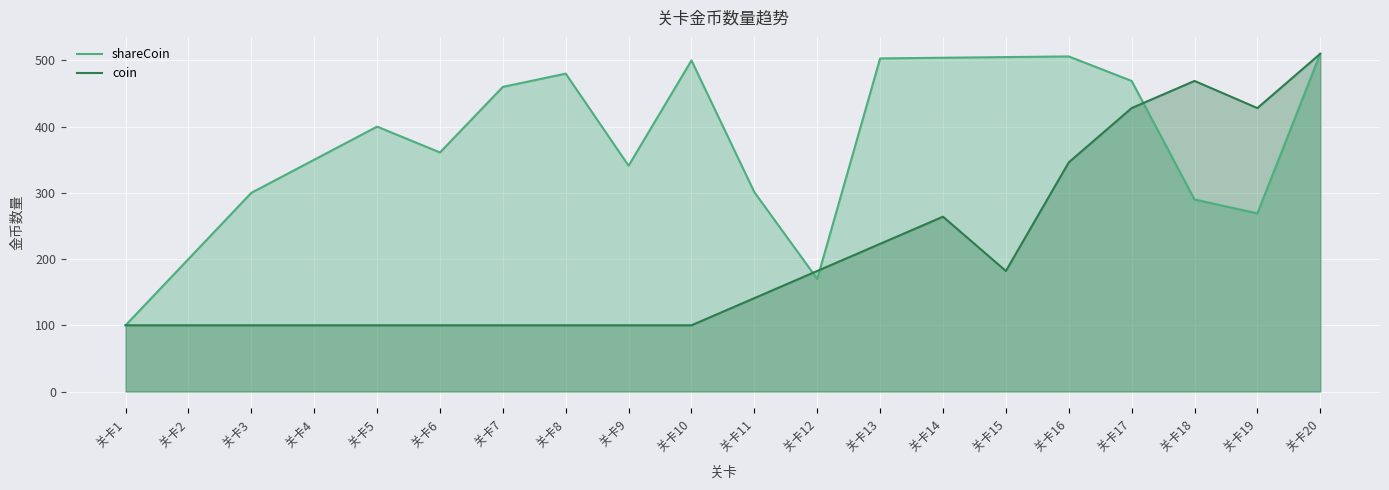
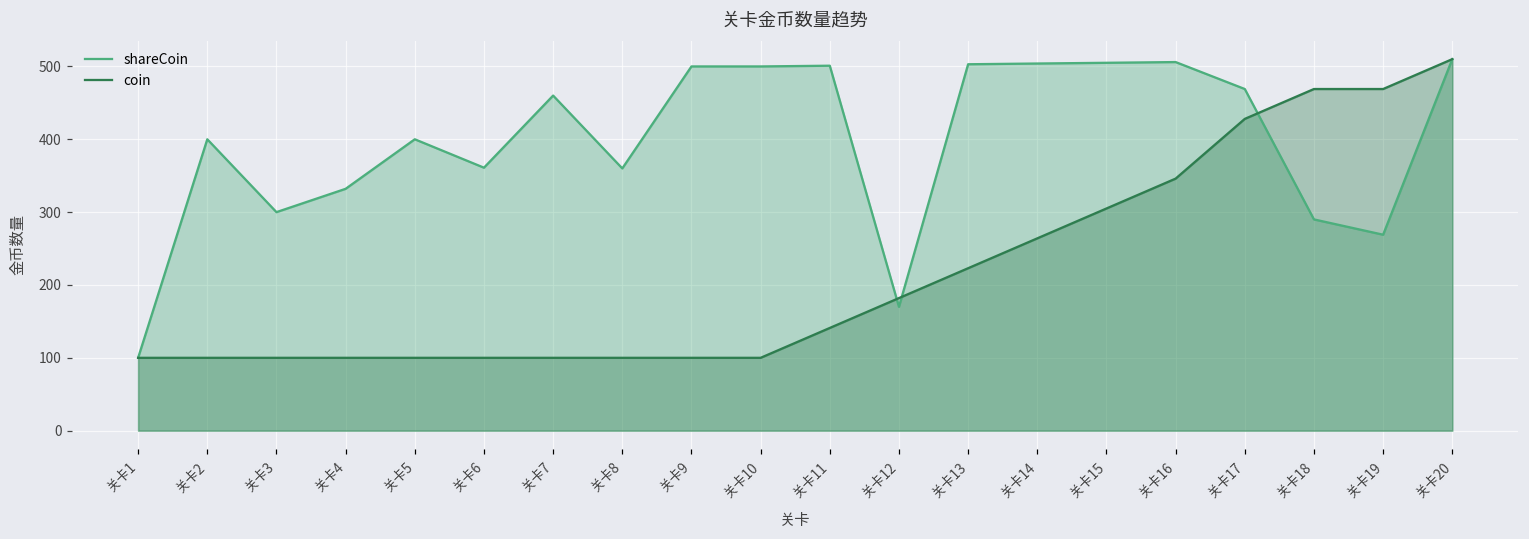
shareCoin, 关卡2: 200 -> 400
shareCoin, 关卡4: 350 -> 330
shareCoin, 关卡8: 480 -> 360
shareCoin, 关卡9: 340 -> 500
shareCoin, 关卡11: 300 -> 500
coin, 关卡15: 180 -> 310
coin, 关卡19: 430 -> 470
